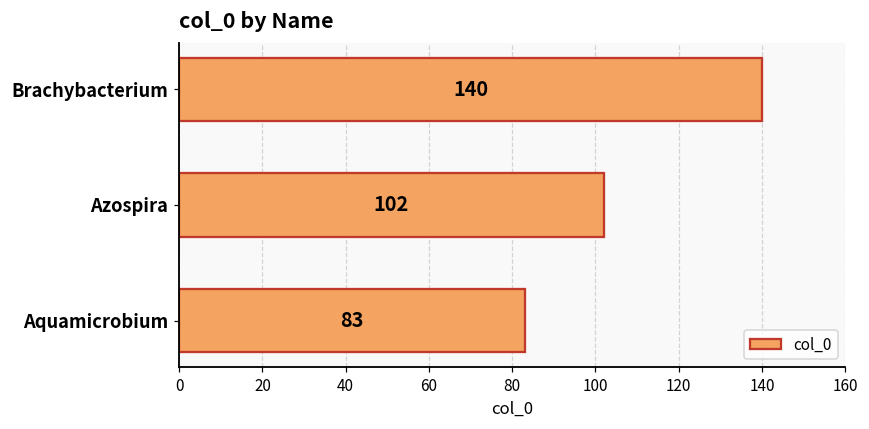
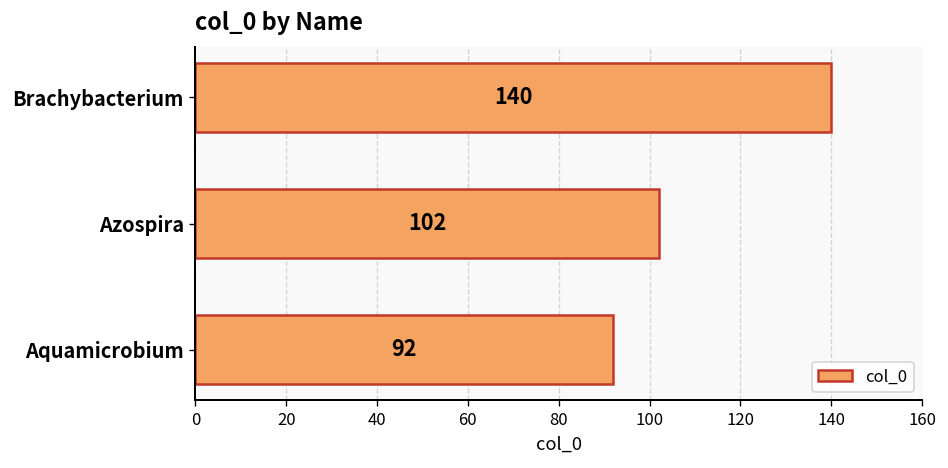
Aquamicrobium: 83 -> 92
